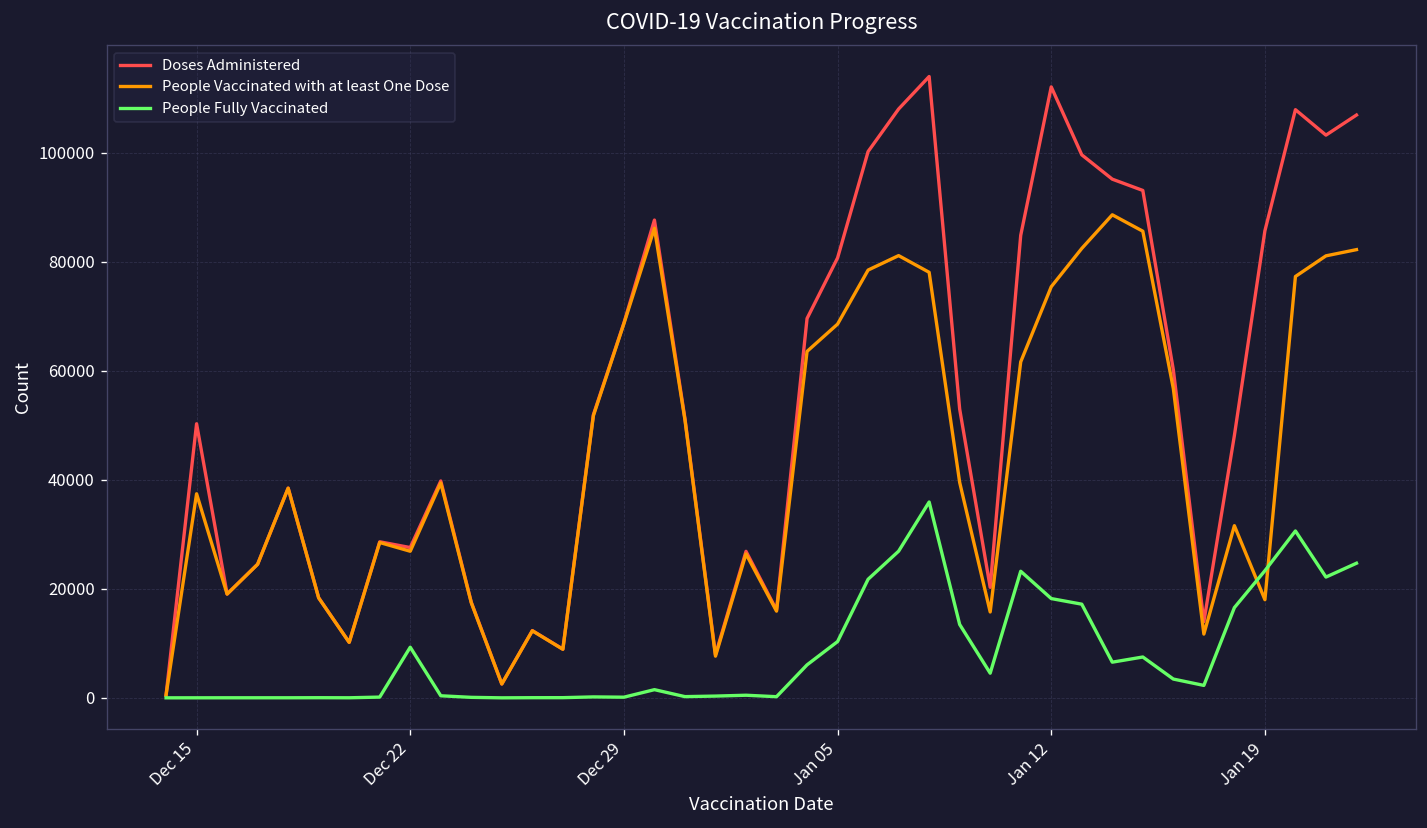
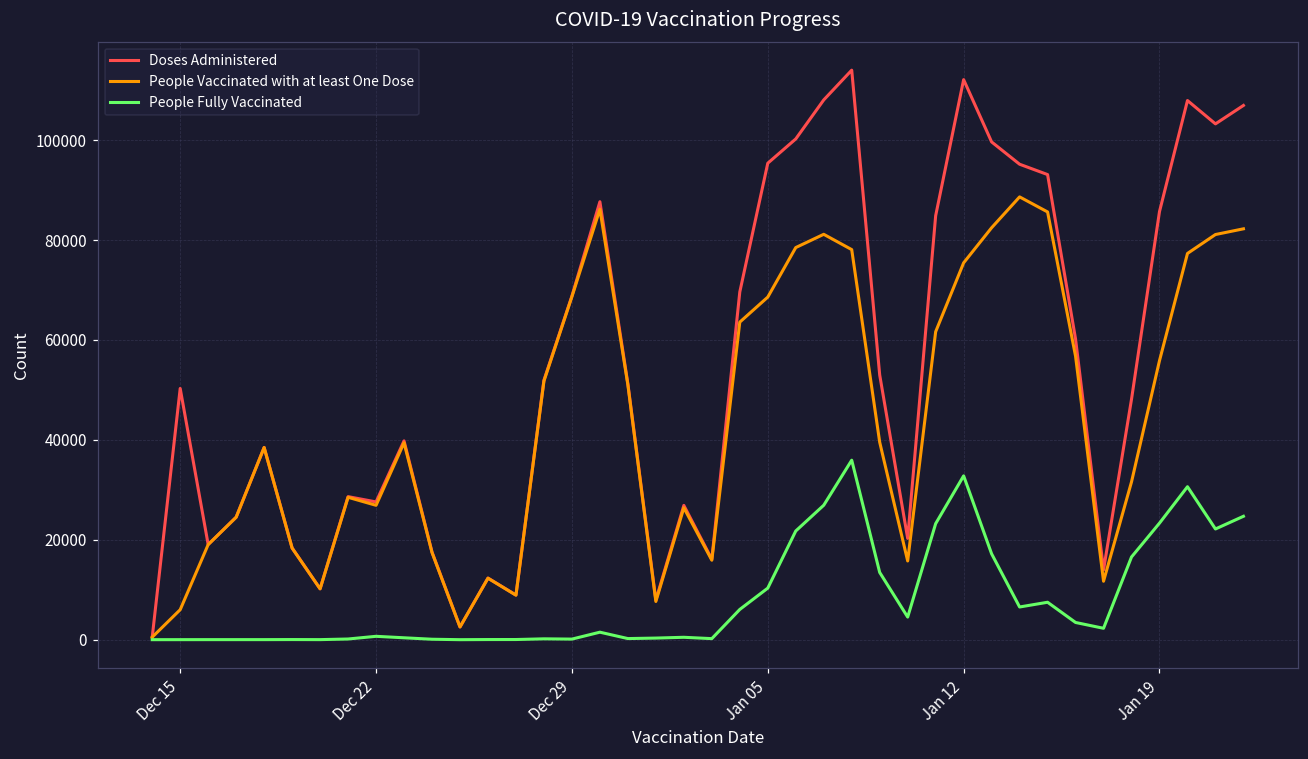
People Vaccinated with at least One Dose, Dec 15: 37000 -> 6000
People Fully Vaccinated, Dec 22: 9000 -> 1000
Doses Administered, Jan 05: 81000 -> 95000
People Fully Vaccinated, Jan 12: 18000 -> 33000
People Vaccinated with at least One Dose, Jan 19: 18000 -> 56000
